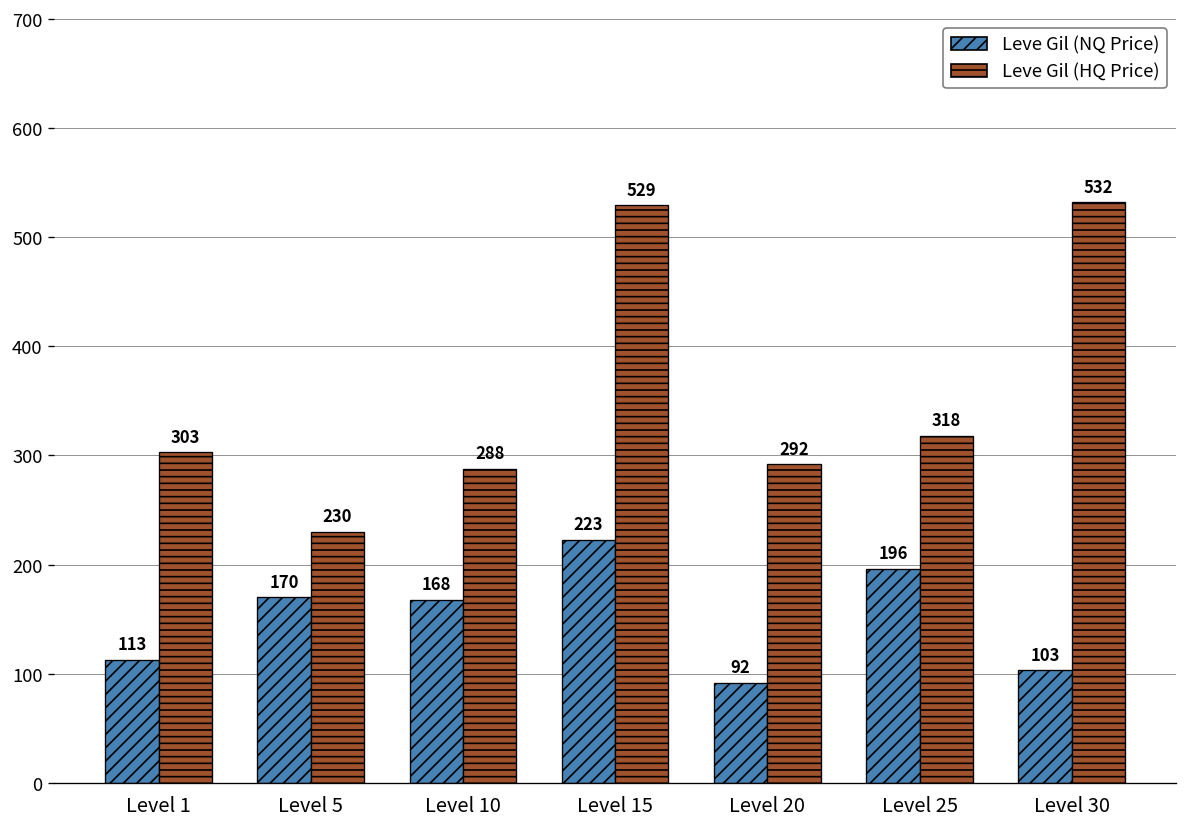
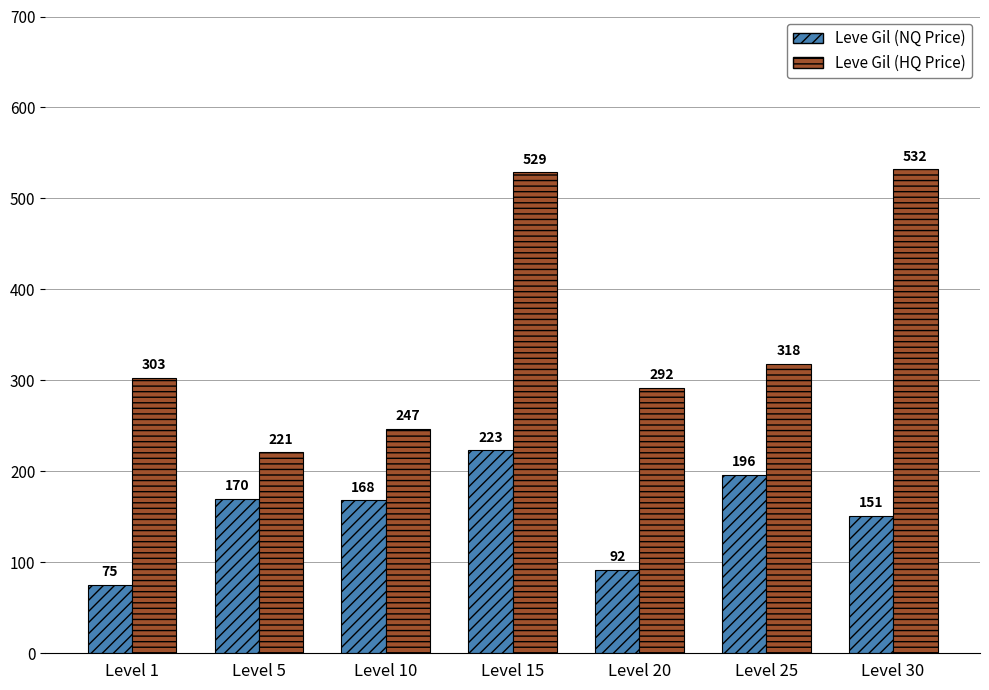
Leve Gil (NQ Price), Level 1: 113 -> 75
Leve Gil (HQ Price), Level 5: 230 -> 221
Leve Gil (HQ Price), Level 10: 288 -> 247
Leve Gil (NQ Price), Level 30: 103 -> 151
